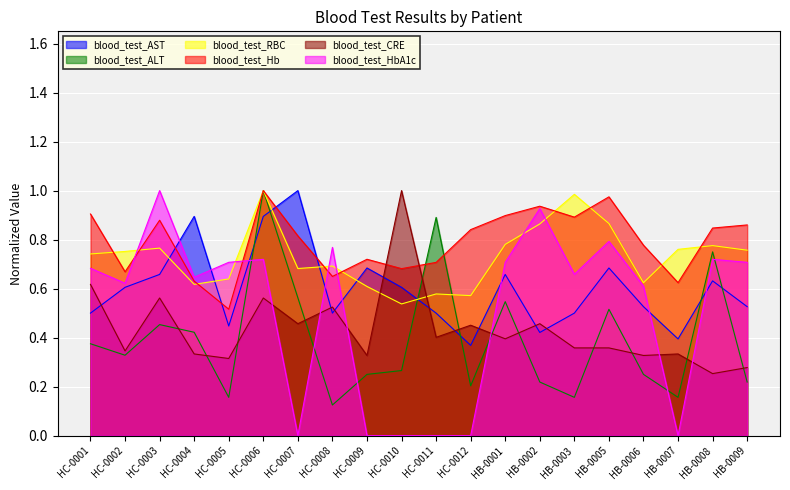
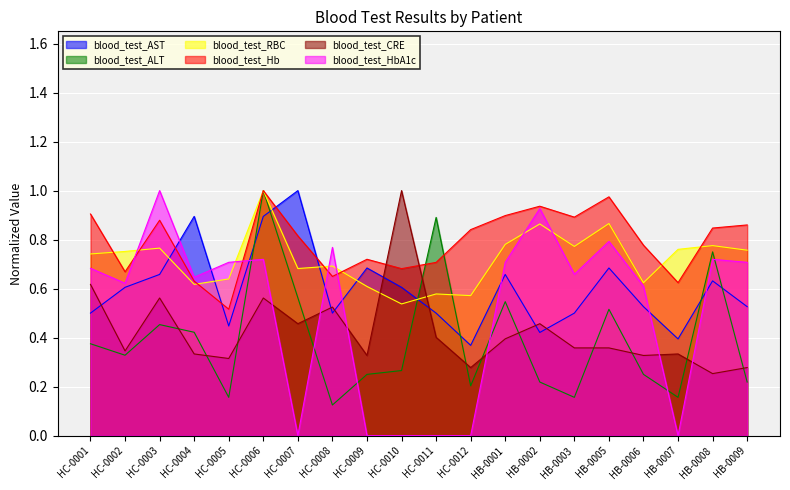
blood_test_CRE, HC-0012: 0.45 -> 0.28
blood_test_RBC, HB-0003: 0.98 -> 0.77
